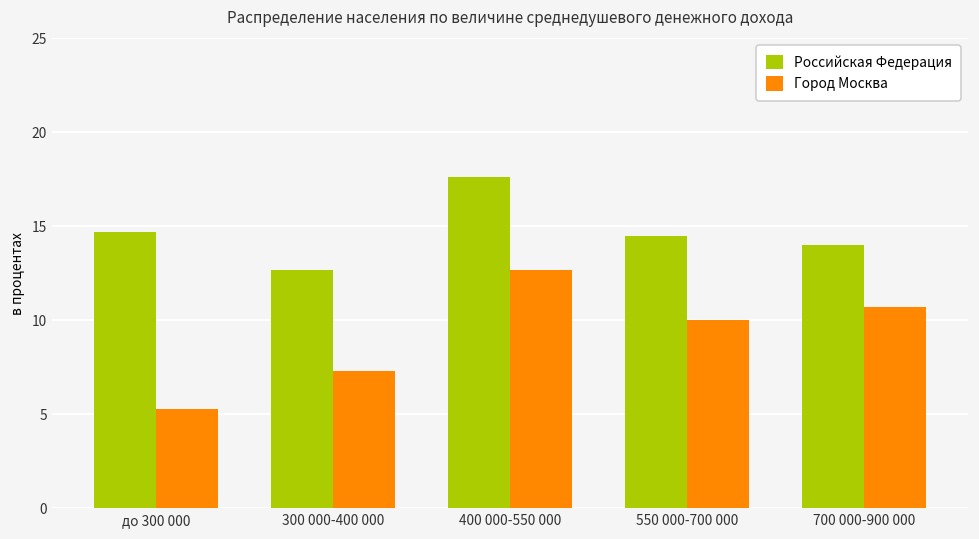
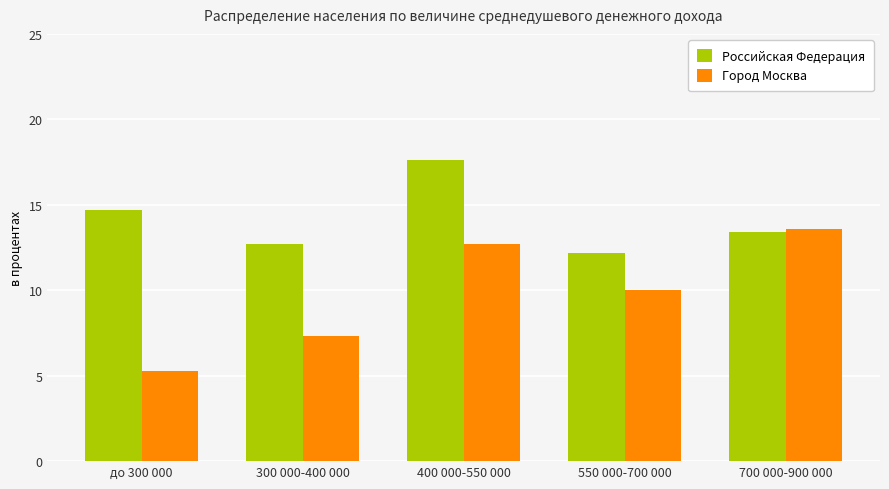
Российская Федерация, 550 000-700 000: 14.5 -> 12.2
Российская Федерация, 700 000-900 000: 14.0 -> 13.4
Город Москва, 700 000-900 000: 10.7 -> 13.6
